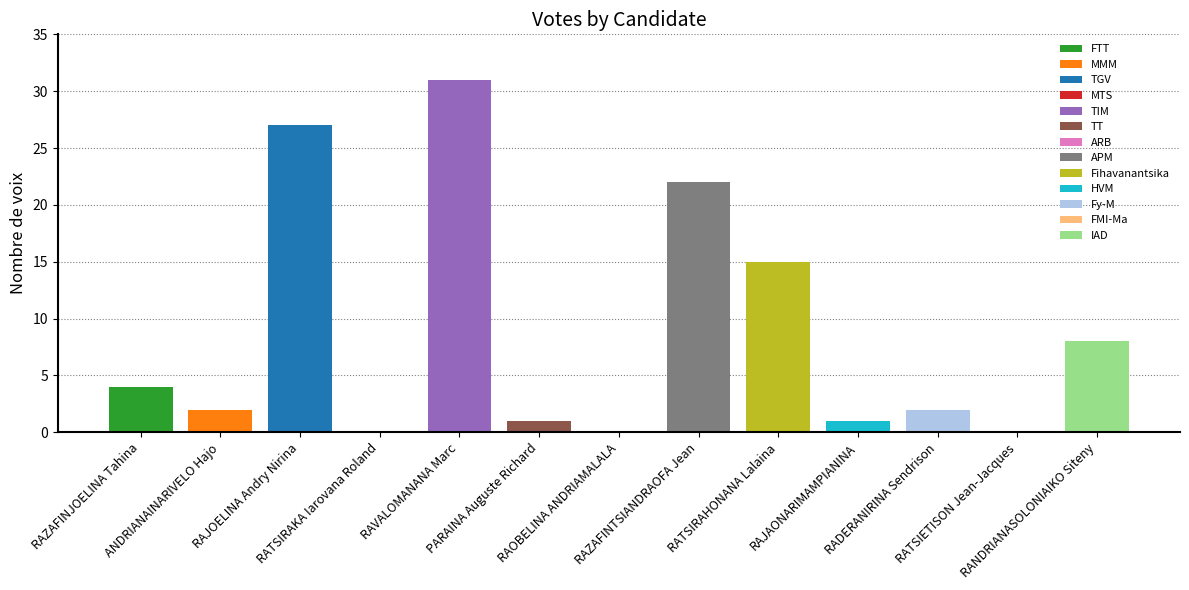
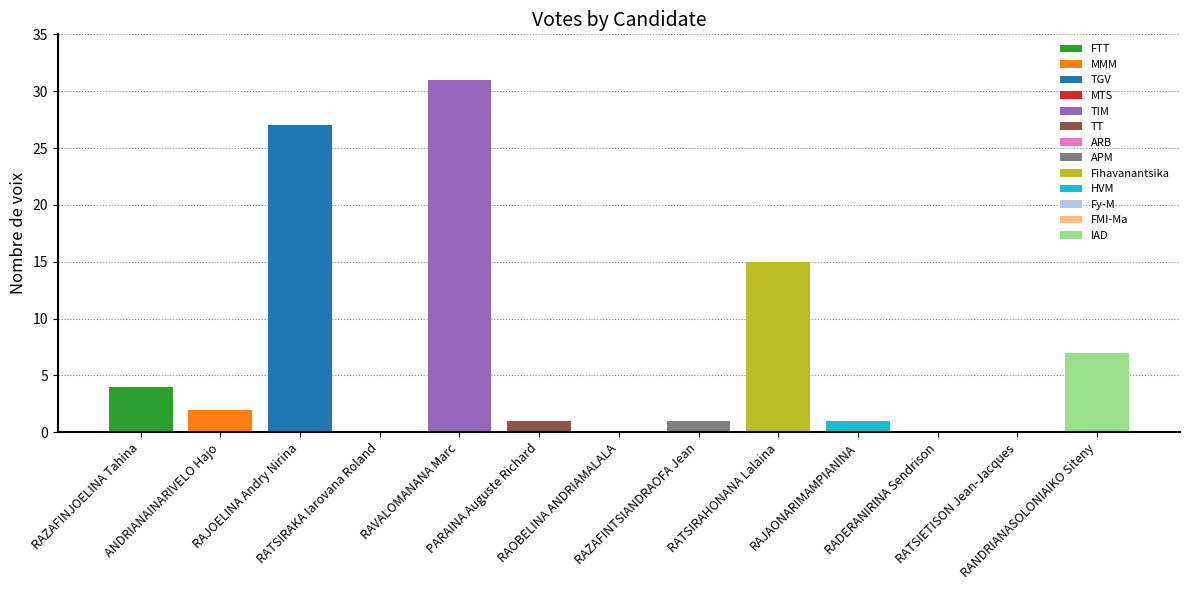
RAZAFINTSIANDRAOFA Jean: 22 -> 1
RADERANIRINA Sendrison: 2 -> 0
RANDRIANASOLONIAIKO Siteny: 8 -> 7
